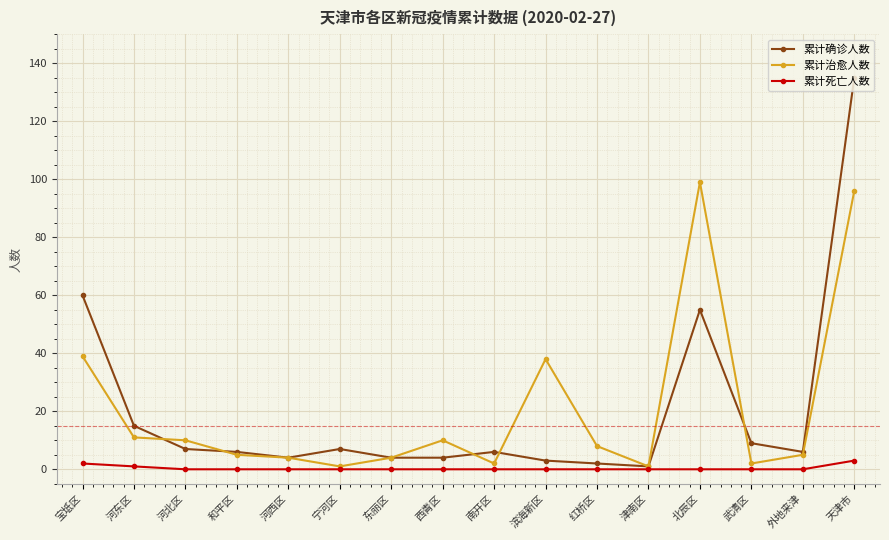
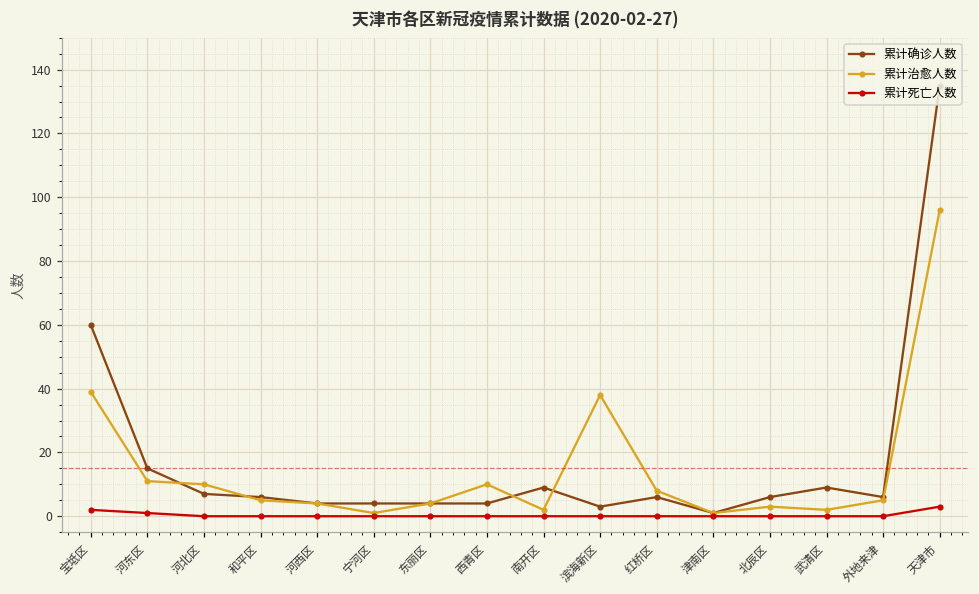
累计确诊人数, 宁河区: 7 -> 4
累计确诊人数, 南开区: 6 -> 9
累计确诊人数, 红桥区: 2 -> 6
累计确诊人数, 北辰区: 55 -> 6
累计治愈人数, 北辰区: 99 -> 3
